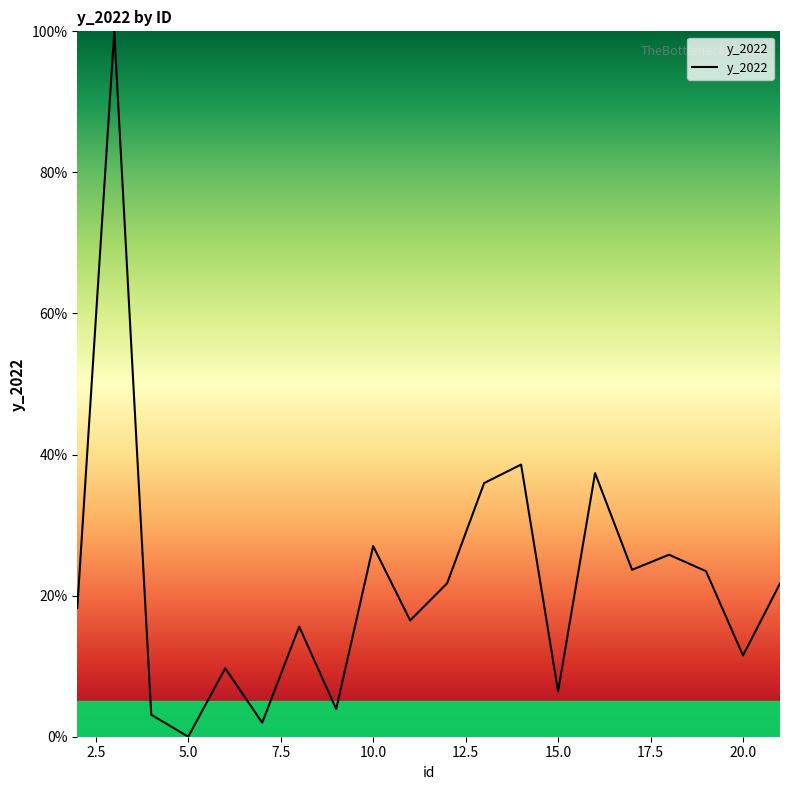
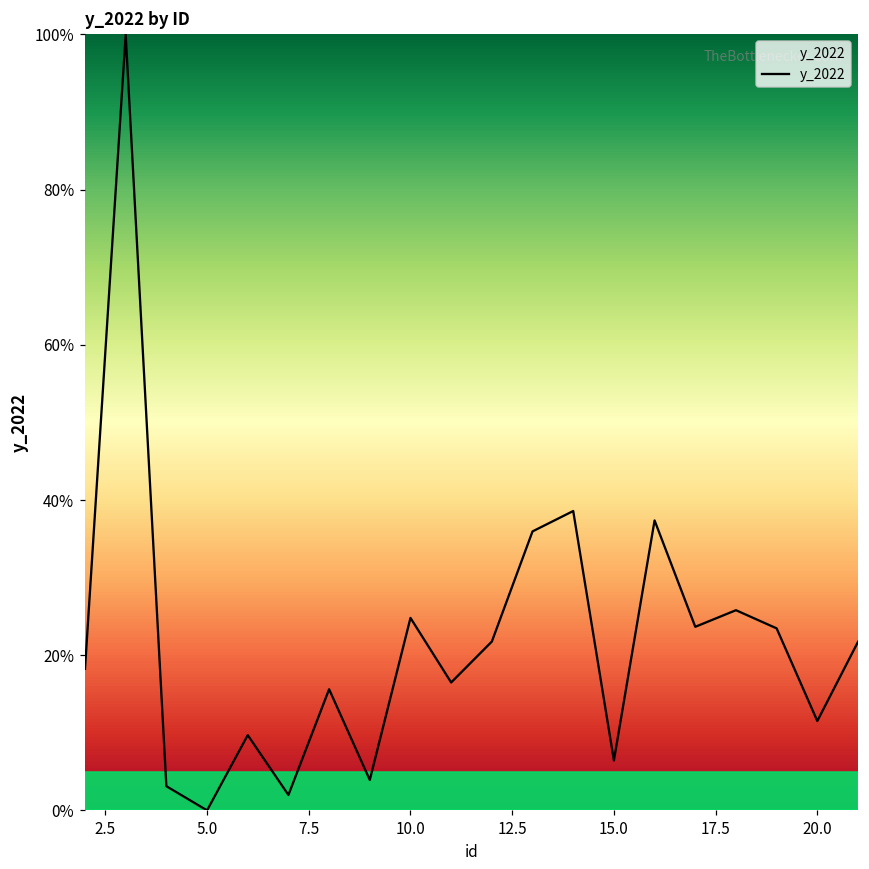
10.0: 27% -> 25%
